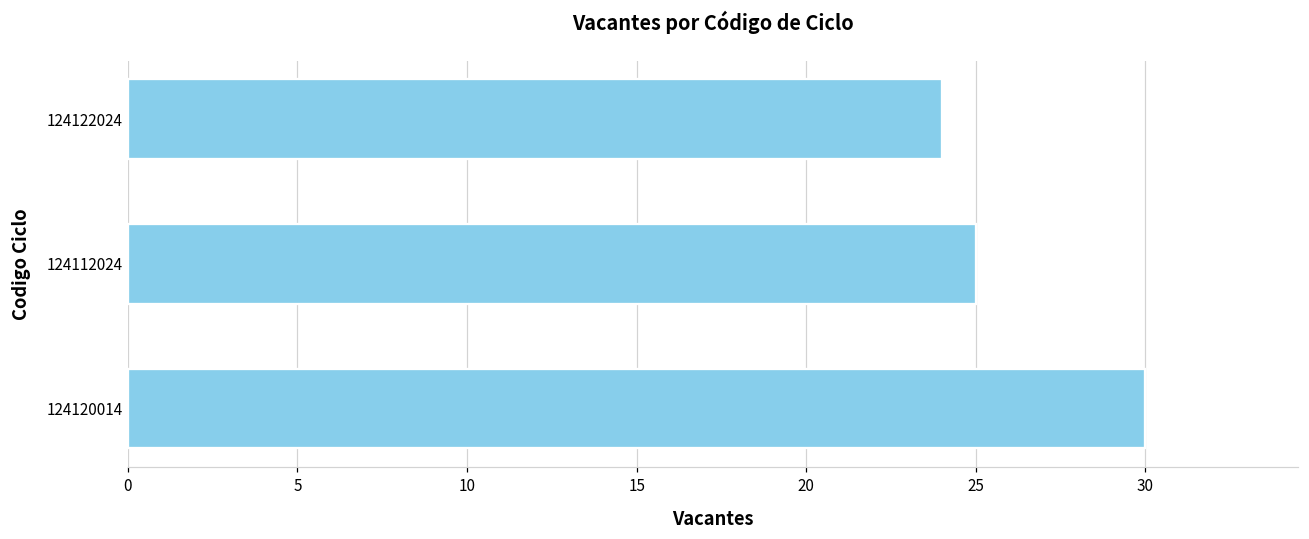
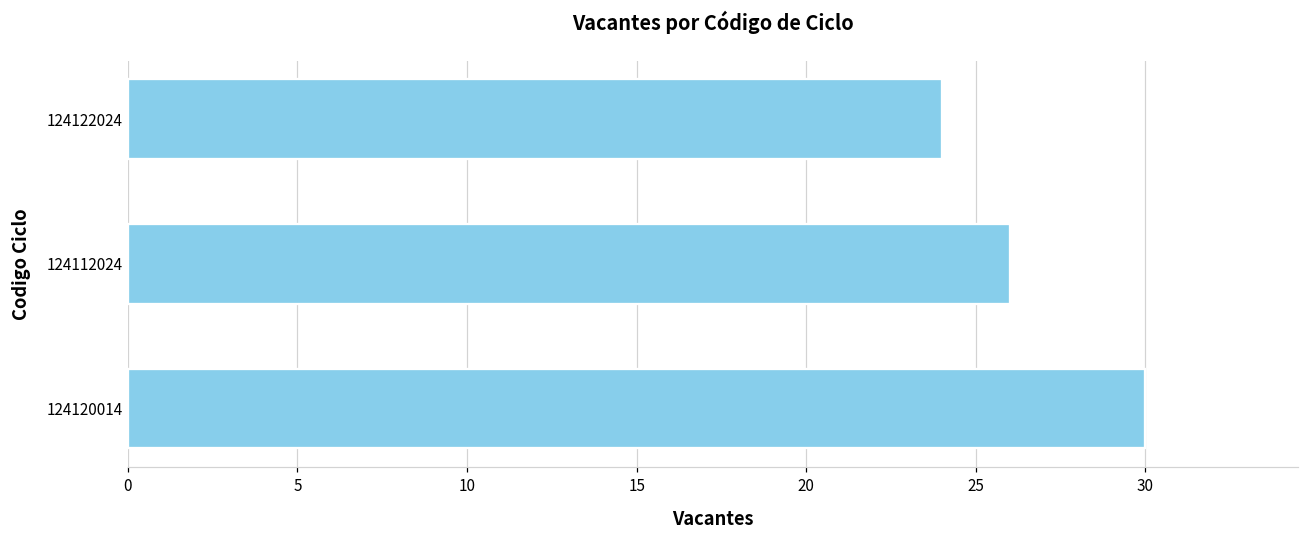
124112024: 25 -> 26
